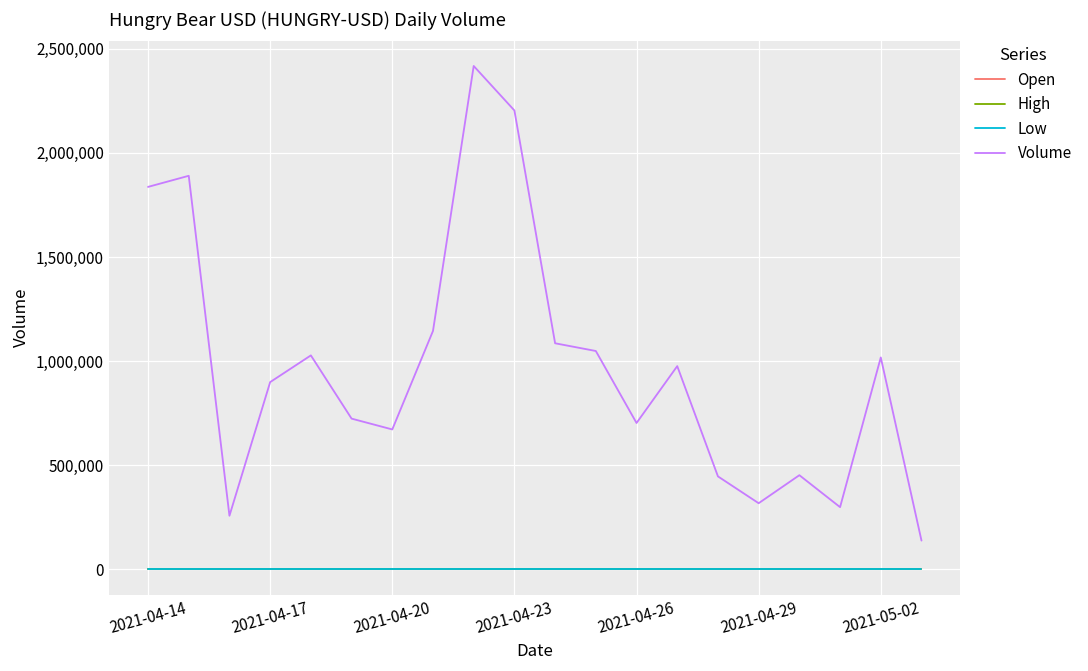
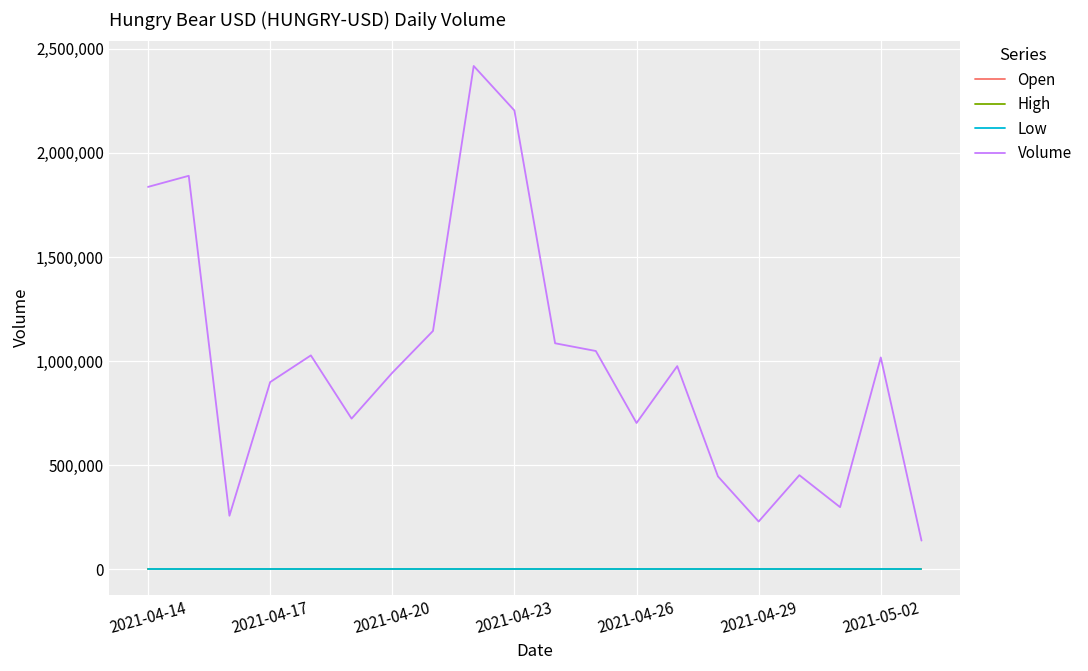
Volume, 2021-04-20: 670,000 -> 940,000
Volume, 2021-04-29: 320,000 -> 230,000
